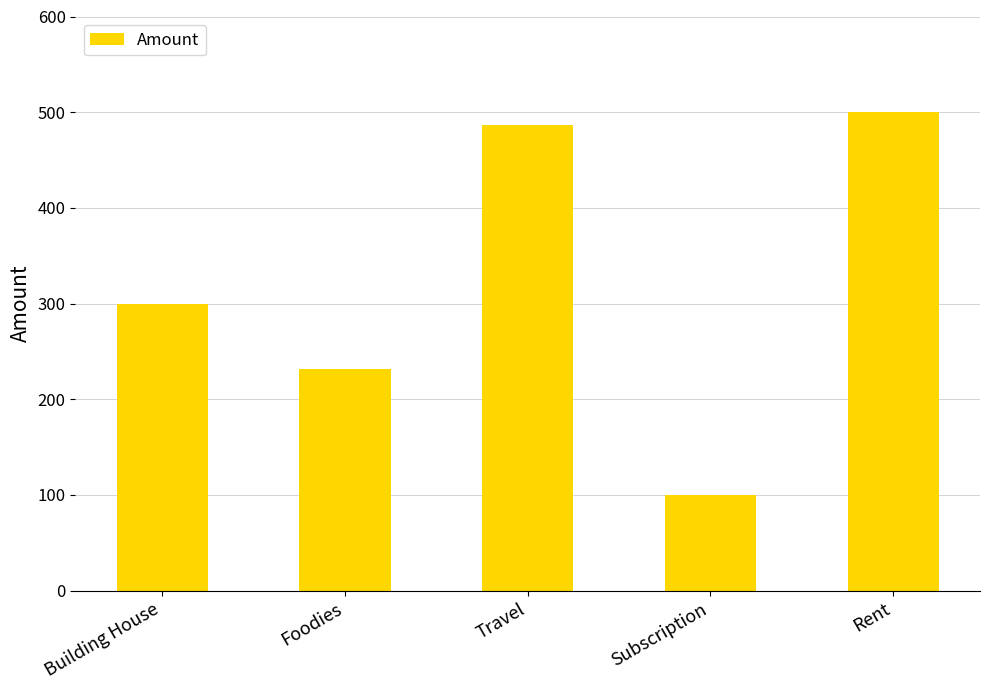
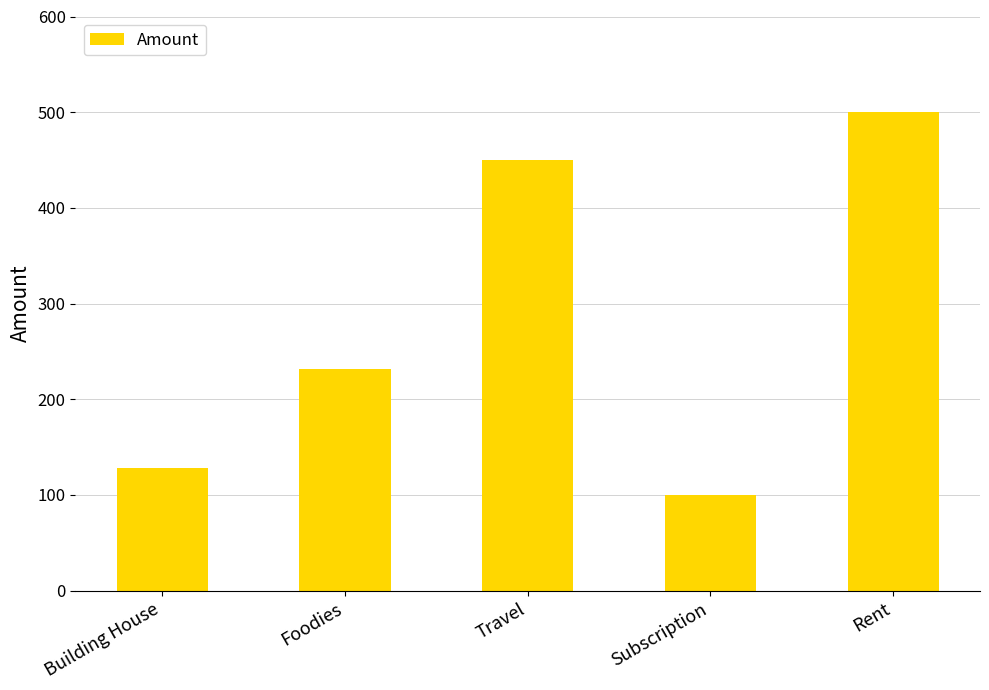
Building House: 300 -> 130
Travel: 490 -> 450
